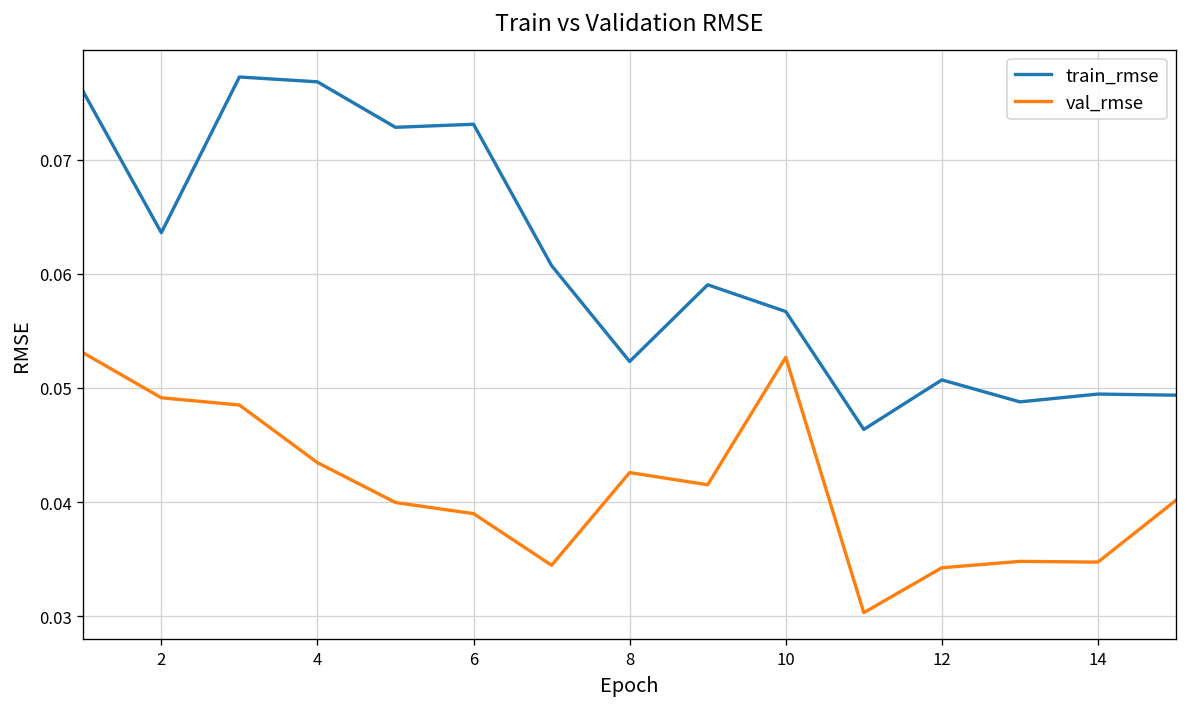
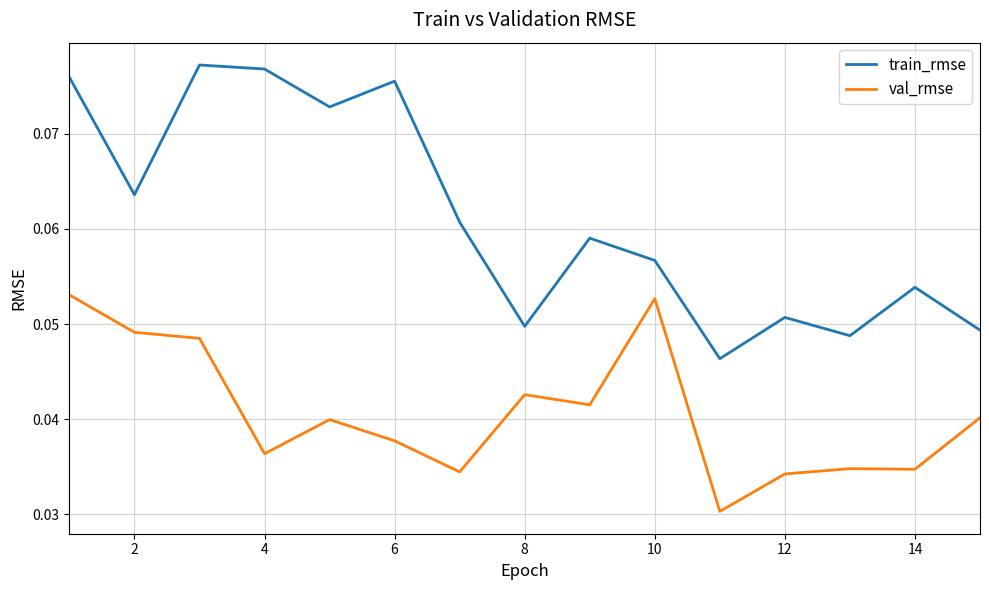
val_rmse, 4: 0.043 -> 0.036
train_rmse, 6: 0.073 -> 0.076
val_rmse, 6: 0.039 -> 0.038
train_rmse, 8: 0.052 -> 0.050
train_rmse, 14: 0.049 -> 0.054
